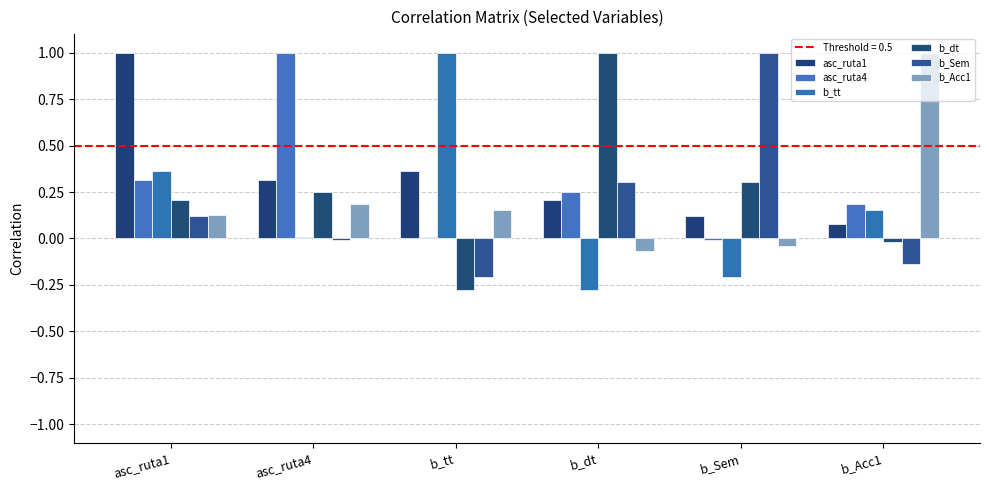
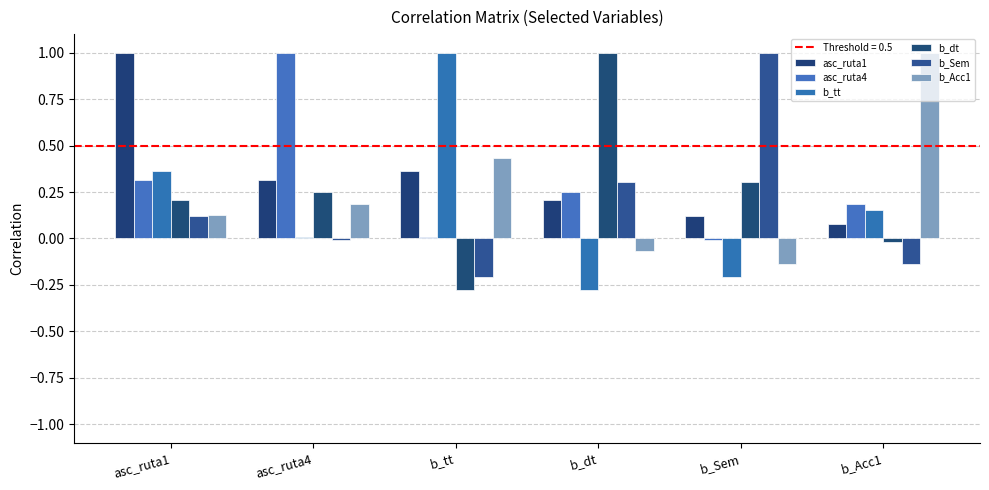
b_Acc1, b_tt: 0.15 -> 0.43
b_Acc1, b_Sem: -0.04 -> -0.14
